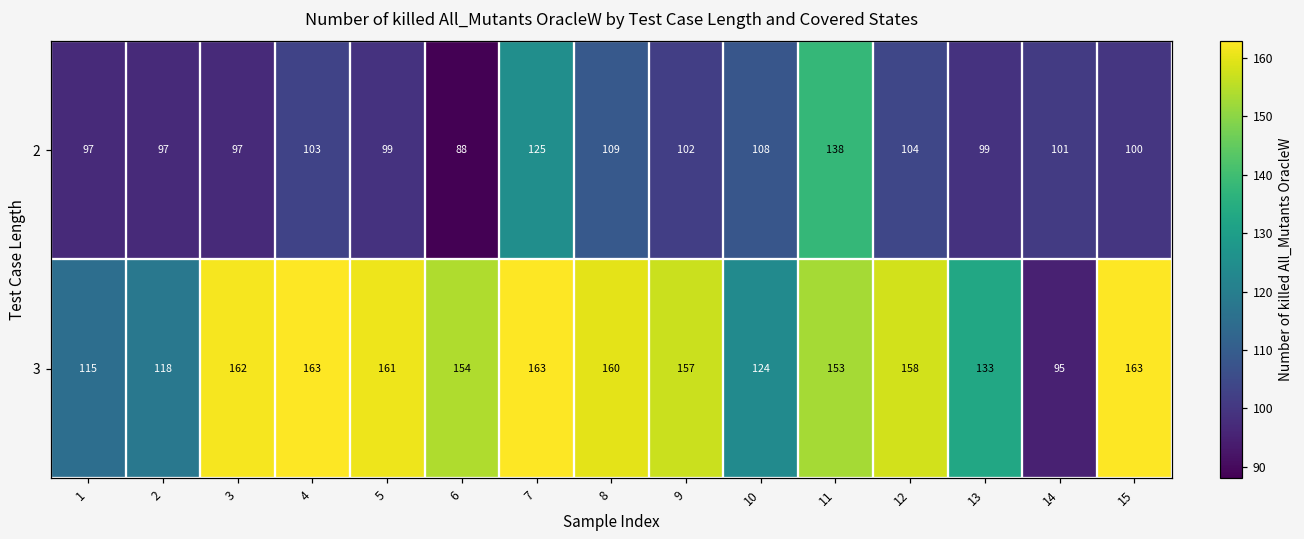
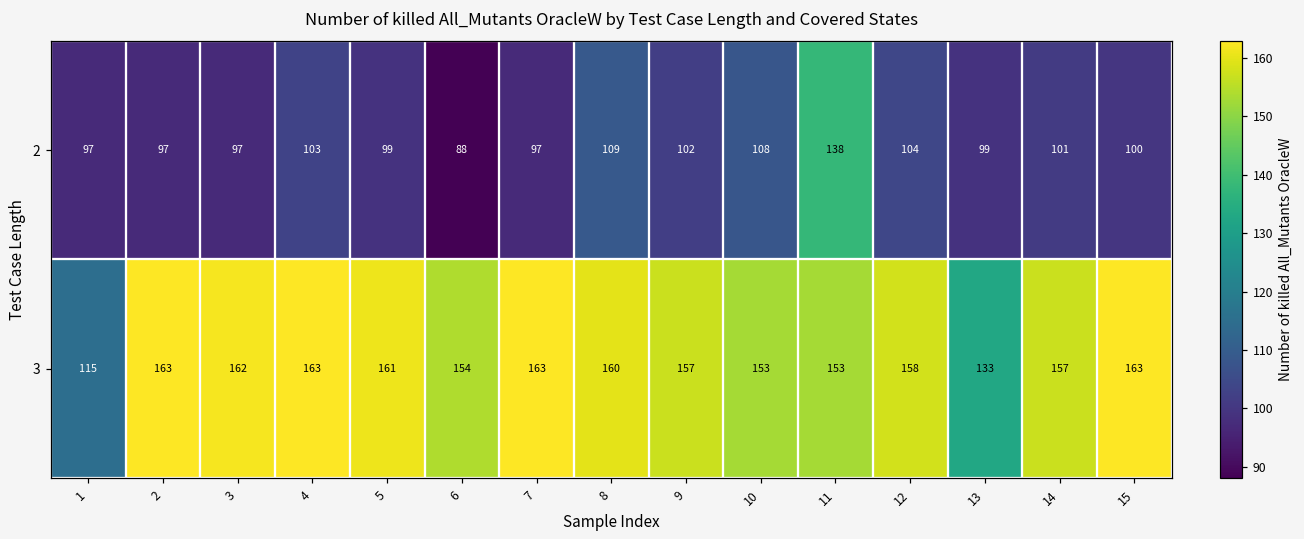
2, 7: 125 -> 97
3, 2: 118 -> 163
3, 10: 124 -> 153
3, 14: 95 -> 157
